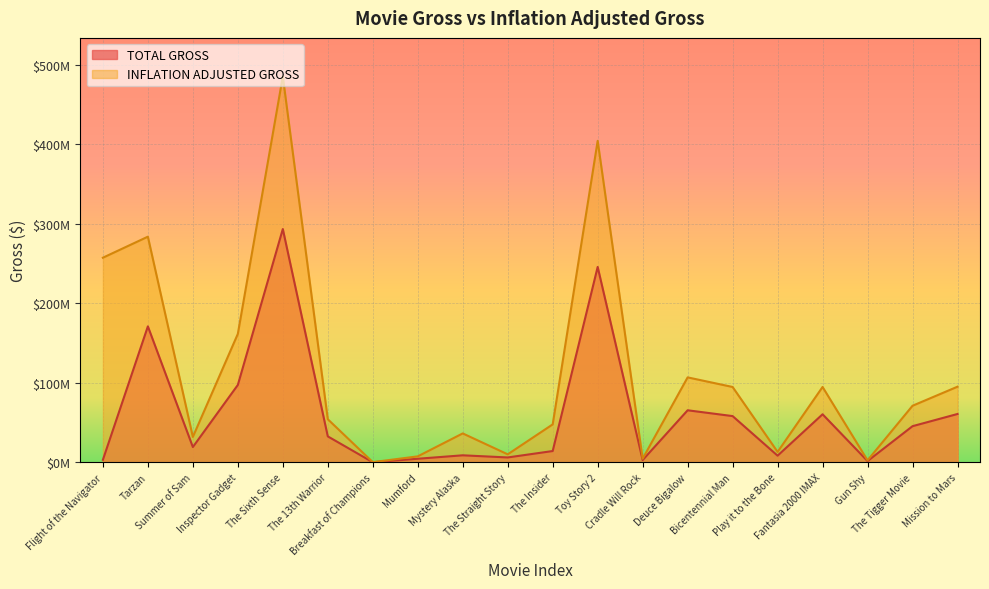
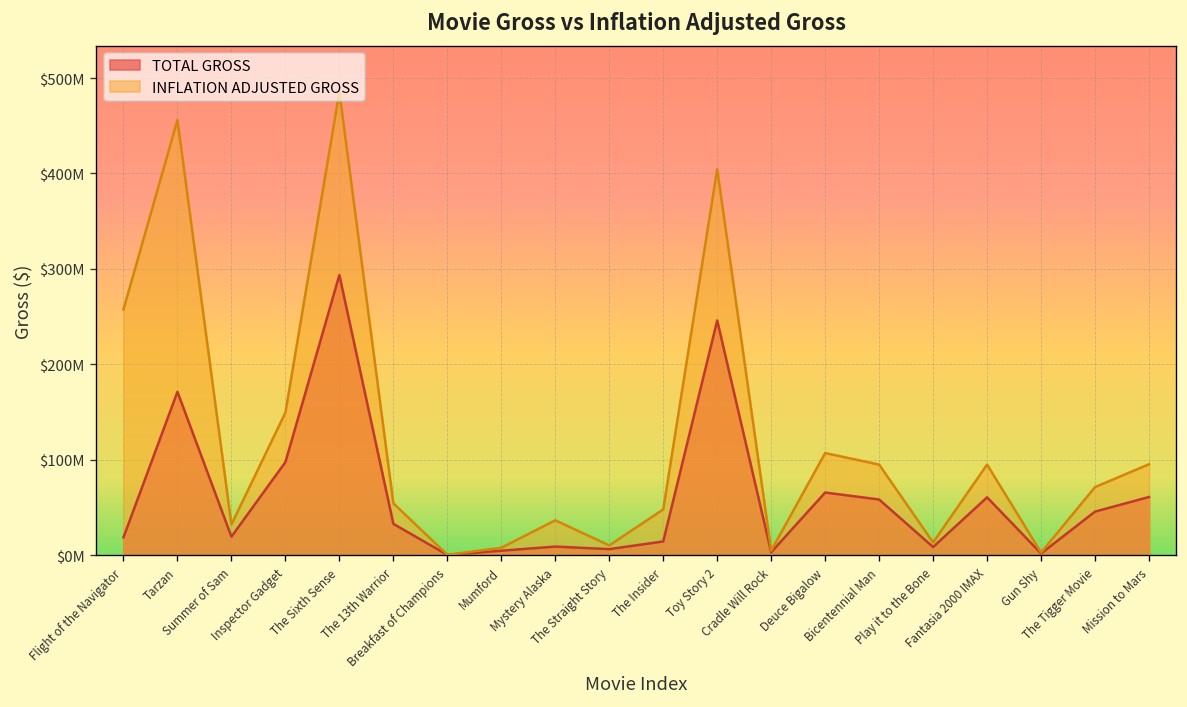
TOTAL GROSS, Flight of the Navigator: $0 -> $20000000
INFLATION ADJUSTED GROSS, Tarzan: $280000000 -> $460000000
INFLATION ADJUSTED GROSS, Inspector Gadget: $160000000 -> $150000000
